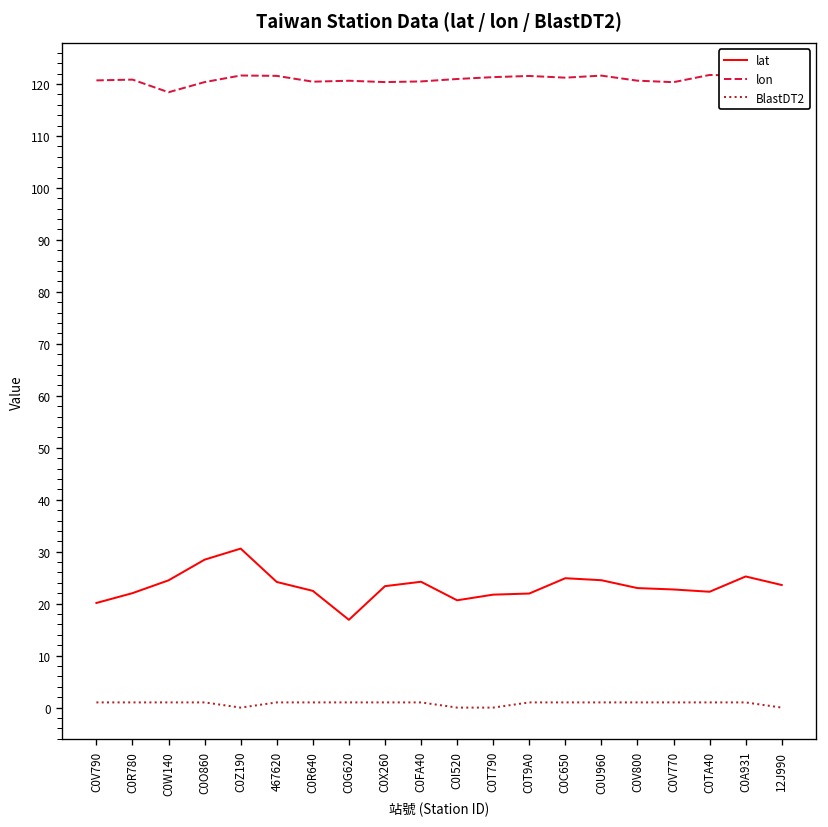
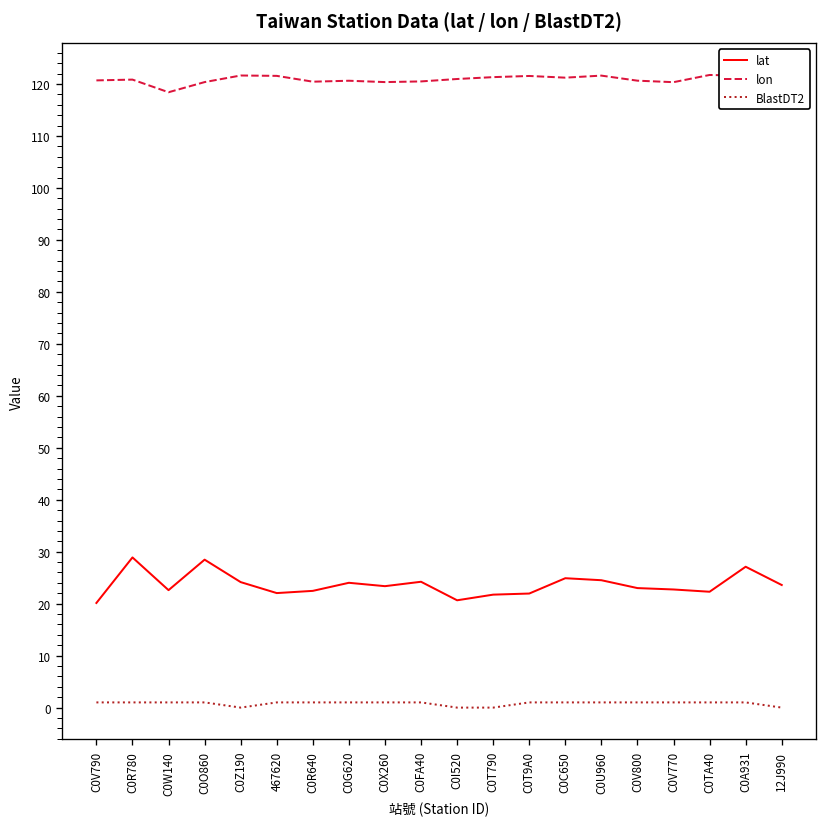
lat, C0R780: 22 -> 29
lat, C0W140: 24 -> 23
lat, C0Z190: 31 -> 24
lat, 467620: 24 -> 22
lat, C0G620: 17 -> 24
lat, C0A931: 25 -> 27
